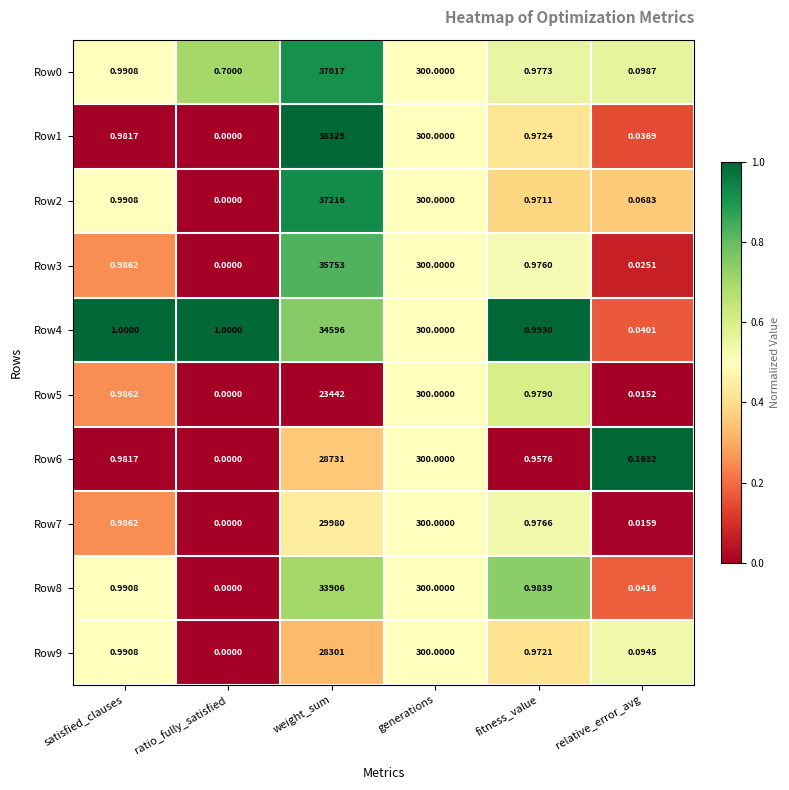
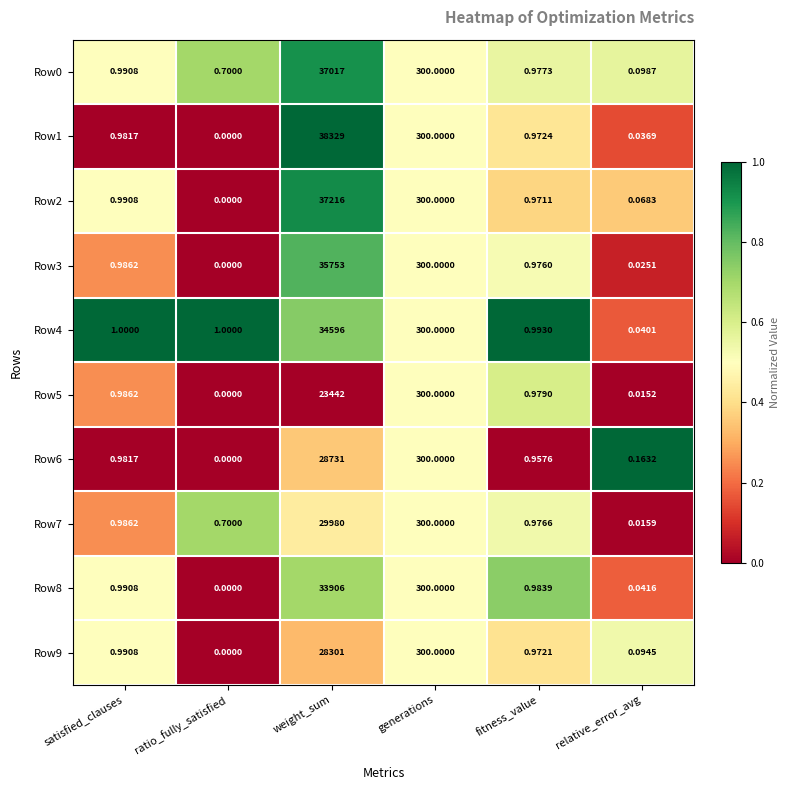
Row7, ratio_fully_satisfied: 0.0000 -> 0.7000
